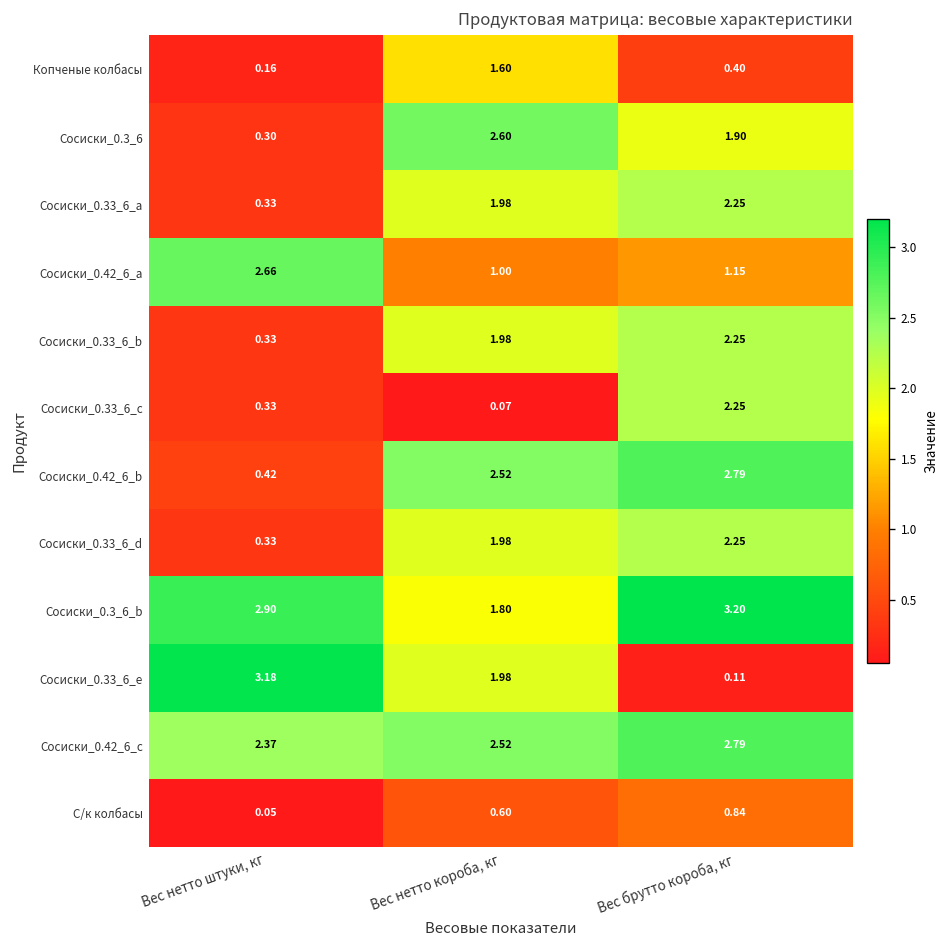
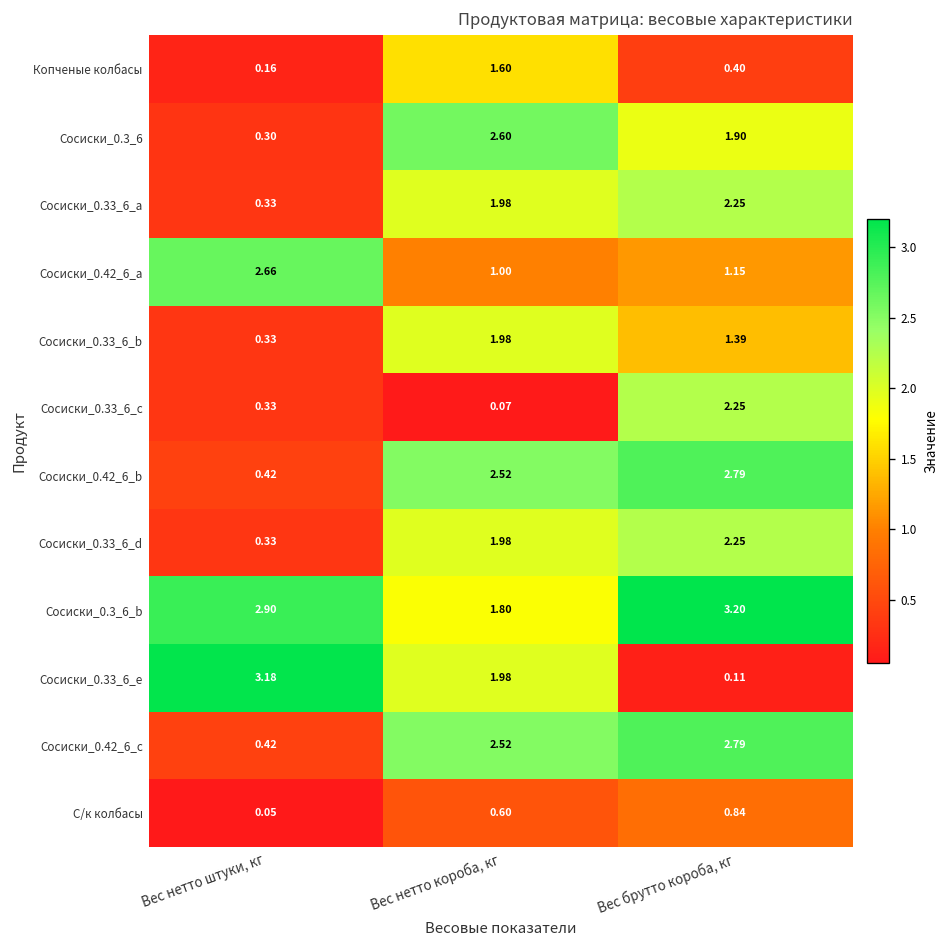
Сосиски_0.33_6_b, Вес брутто короба, кг: 2.25 -> 1.39
Сосиски_0.42_6_c, Вес нетто штуки, кг: 2.37 -> 0.42
